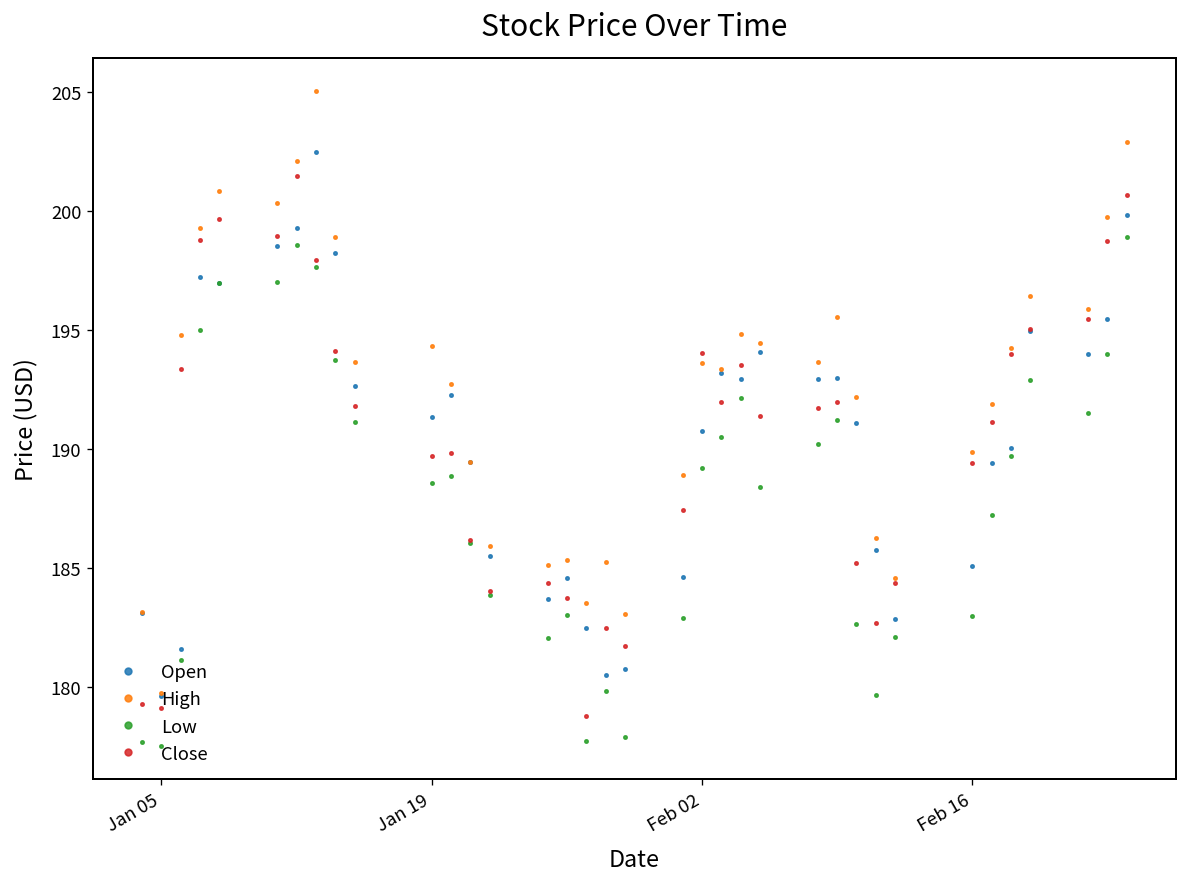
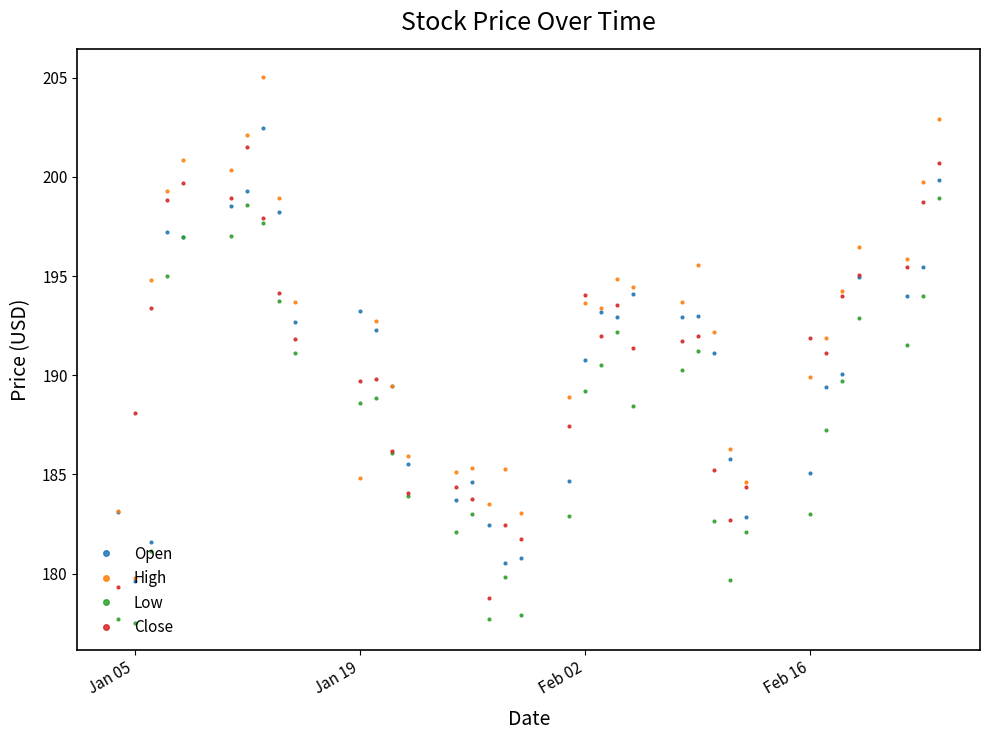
Close, Jan 05: 179.1 -> 188.1
Open, Jan 19: 191.3 -> 193.2
High, Jan 19: 194.4 -> 184.8
Close, Feb 16: 189.4 -> 191.9
